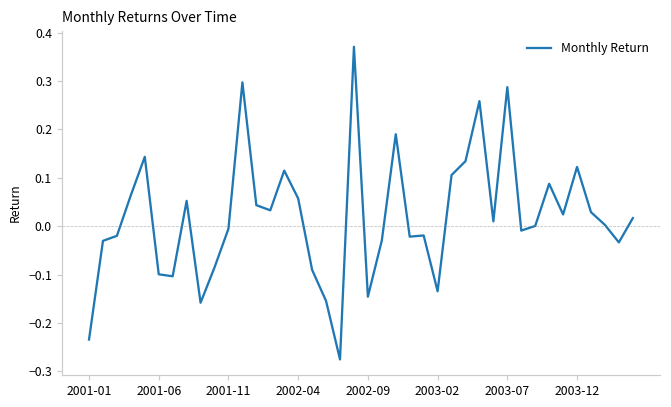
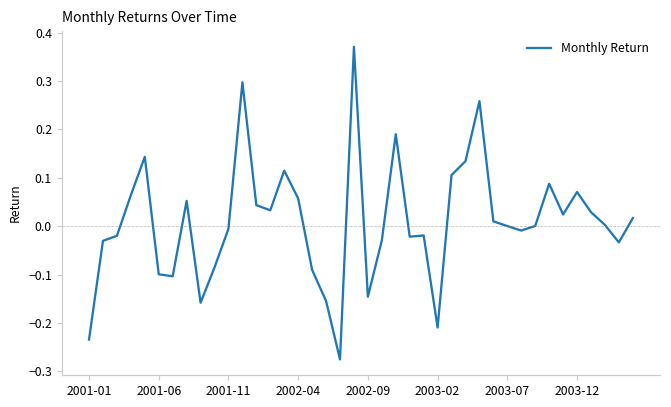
2003-02: -0.13 -> -0.21
2003-07: 0.29 -> 0.00
2003-12: 0.12 -> 0.07
